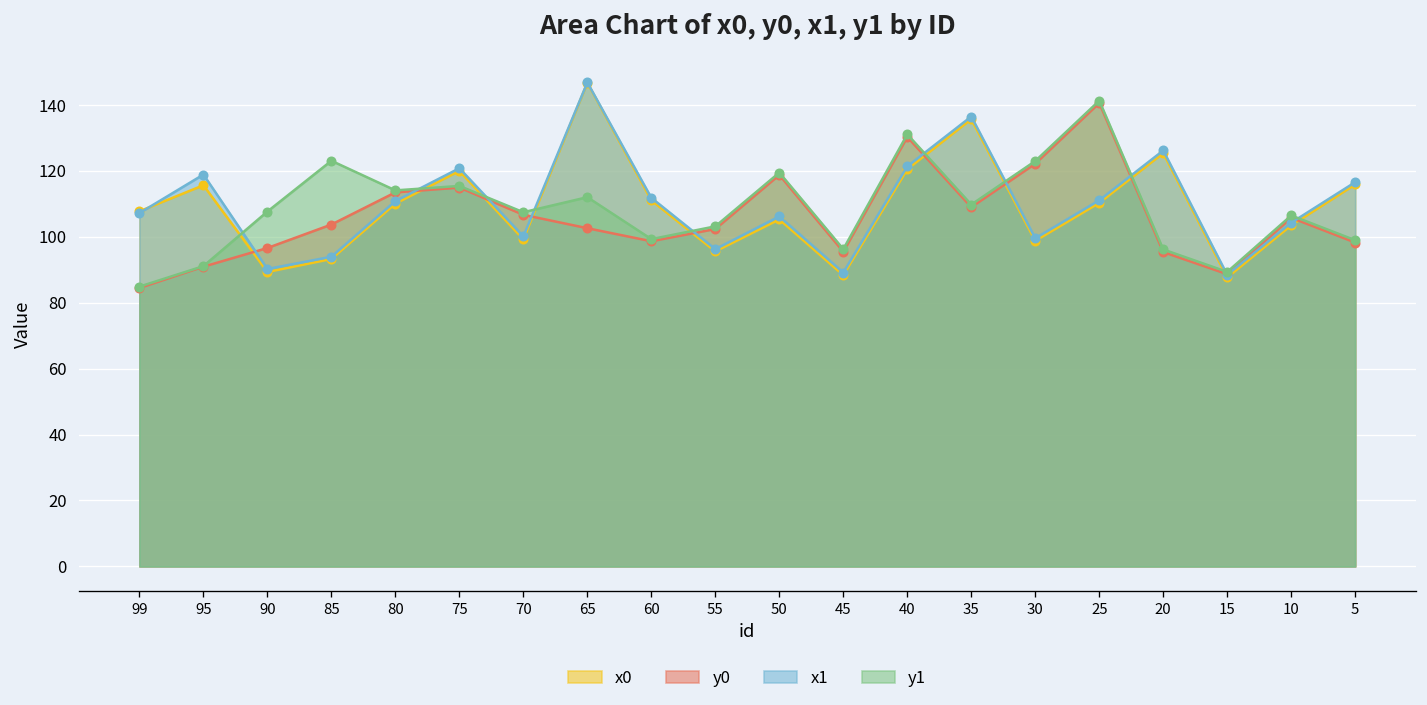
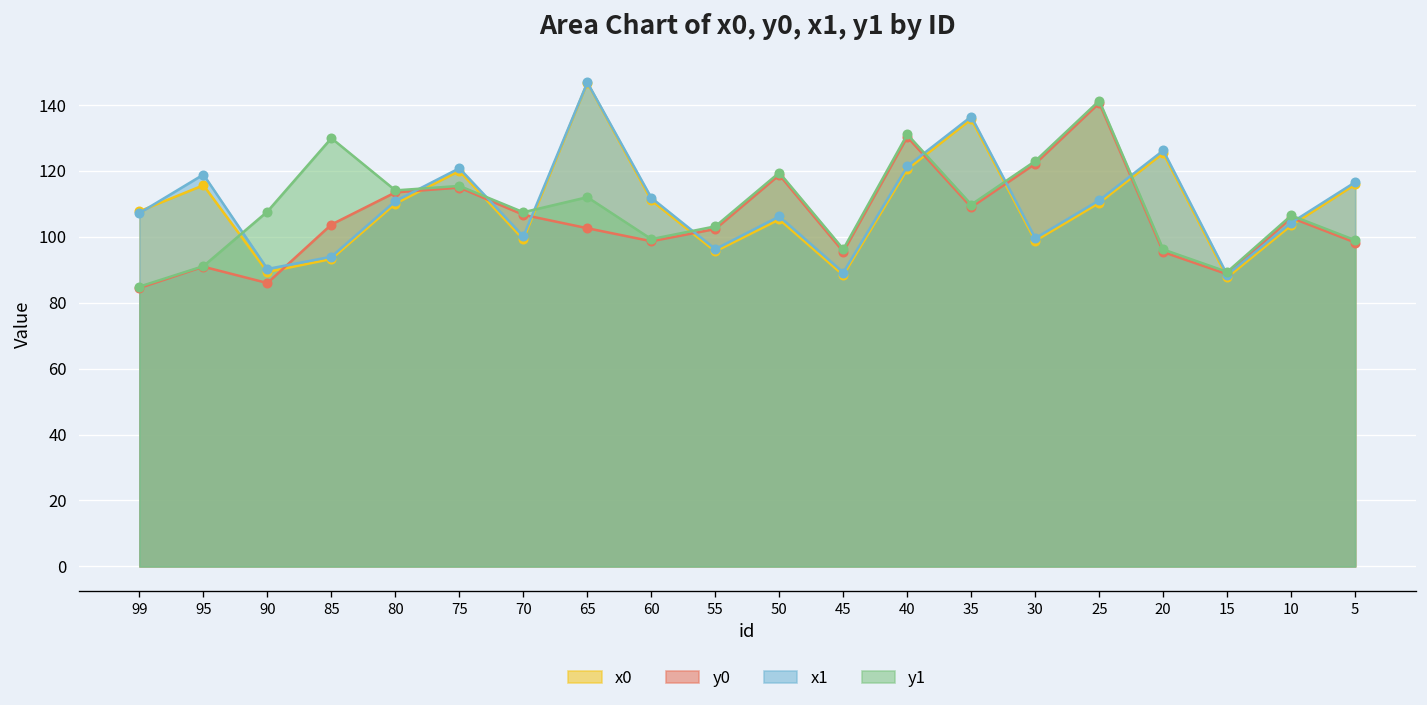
y0, 90: 97 -> 86
y1, 85: 123 -> 130
